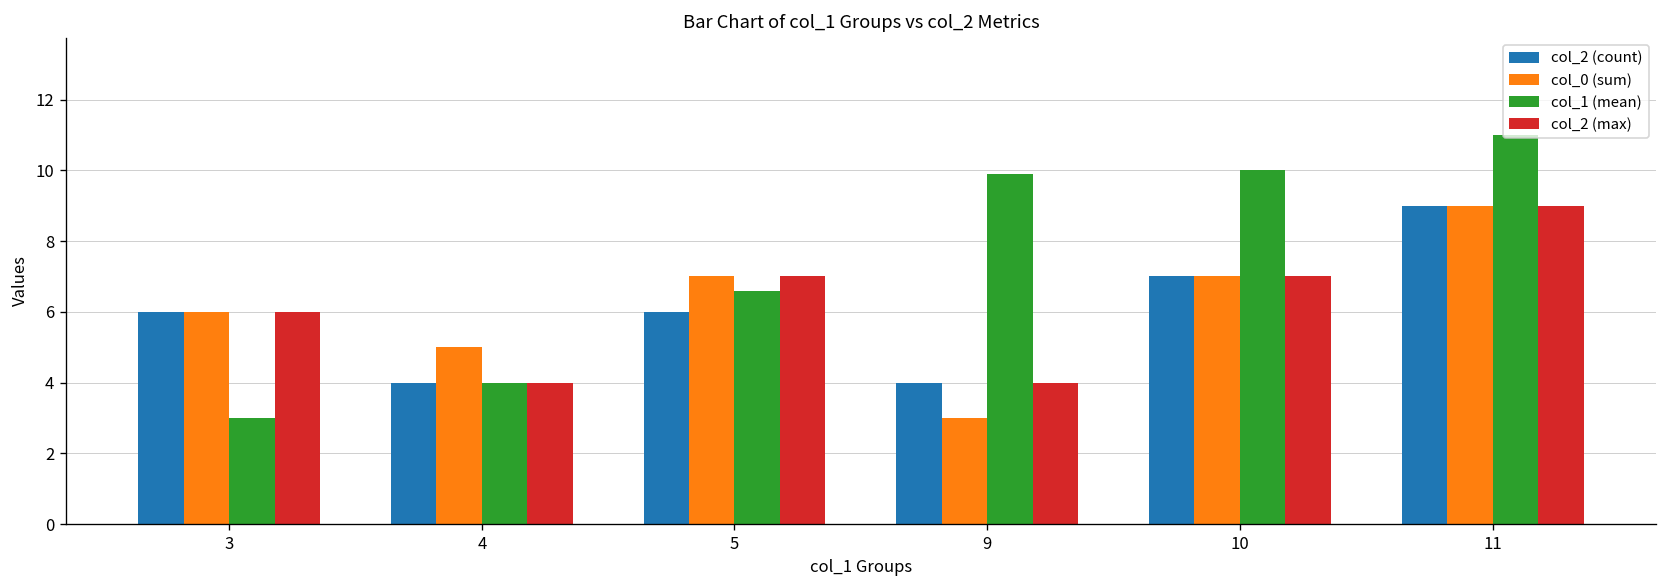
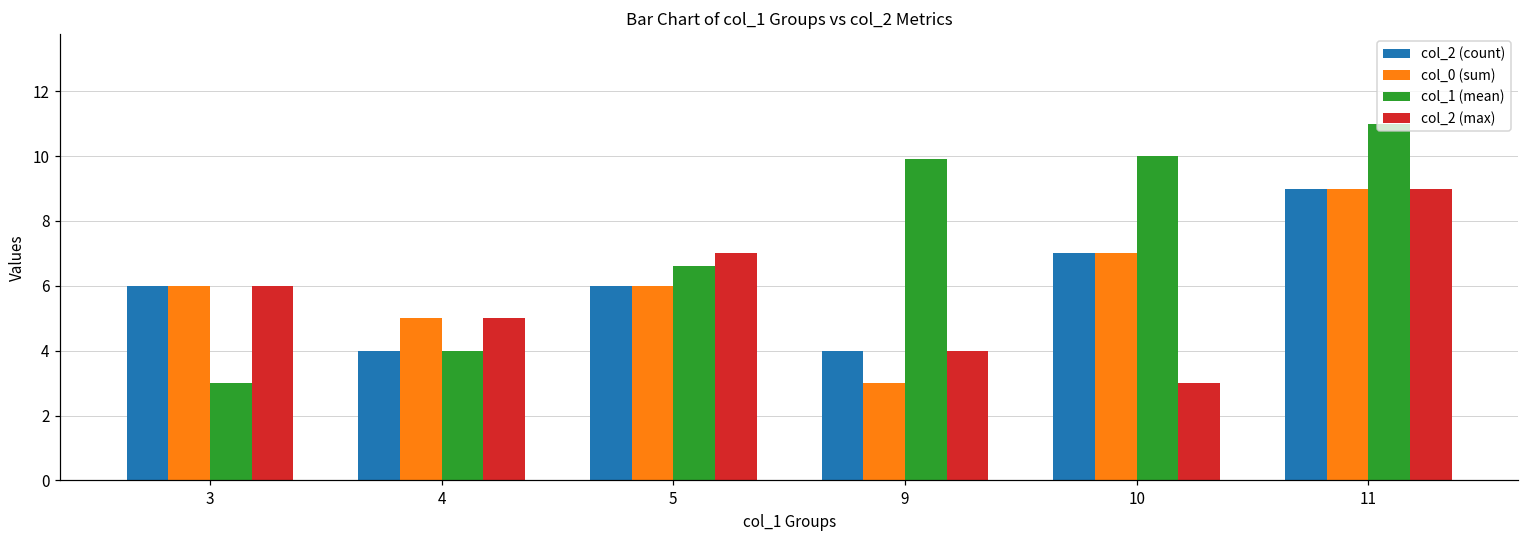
col_2 (max), 4: 4 -> 5
col_0 (sum), 5: 7 -> 6
col_2 (max), 10: 7 -> 3
